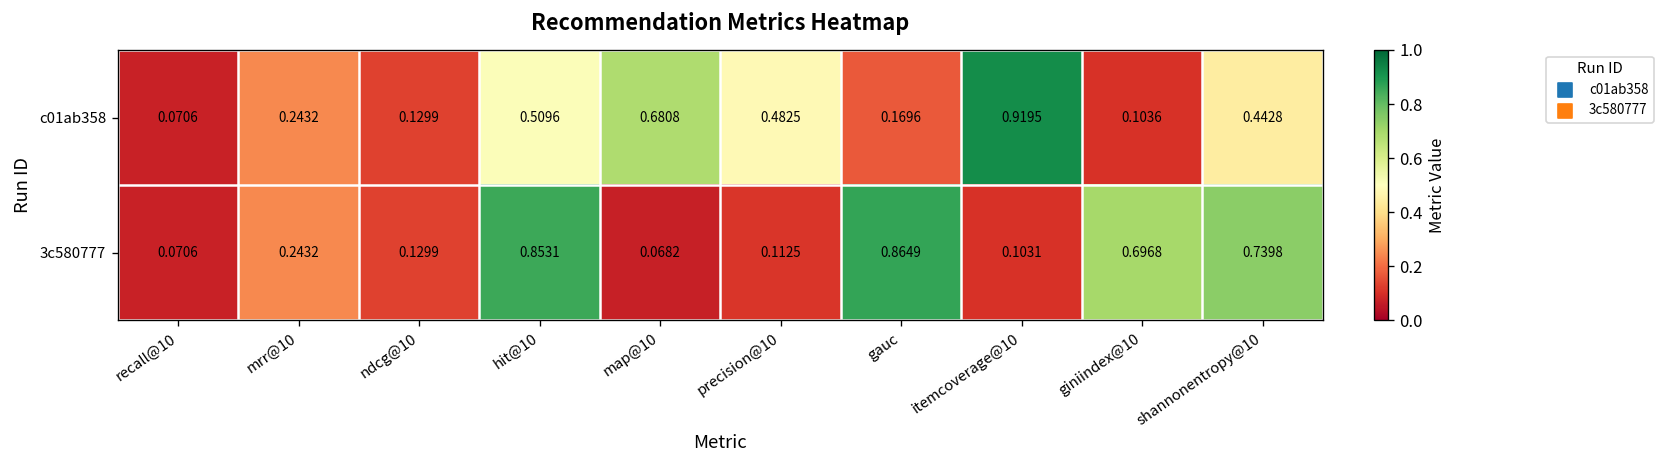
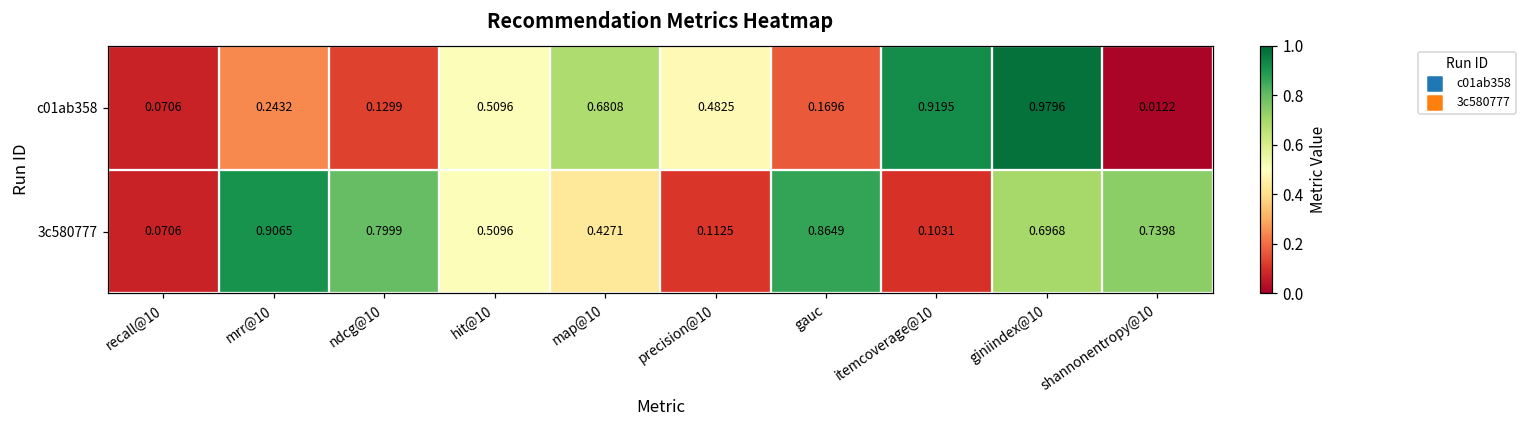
c01ab358, giniindex@10: 0.1036 -> 0.9796
c01ab358, shannonentropy@10: 0.4428 -> 0.0122
3c580777, mrr@10: 0.2432 -> 0.9065
3c580777, ndcg@10: 0.1299 -> 0.7999
3c580777, hit@10: 0.8531 -> 0.5096
3c580777, map@10: 0.0682 -> 0.4271
